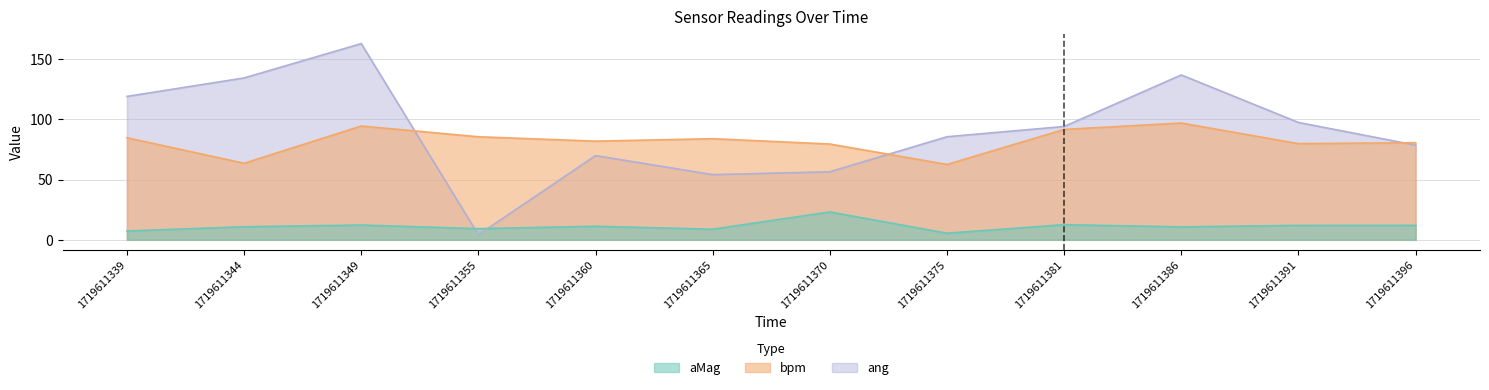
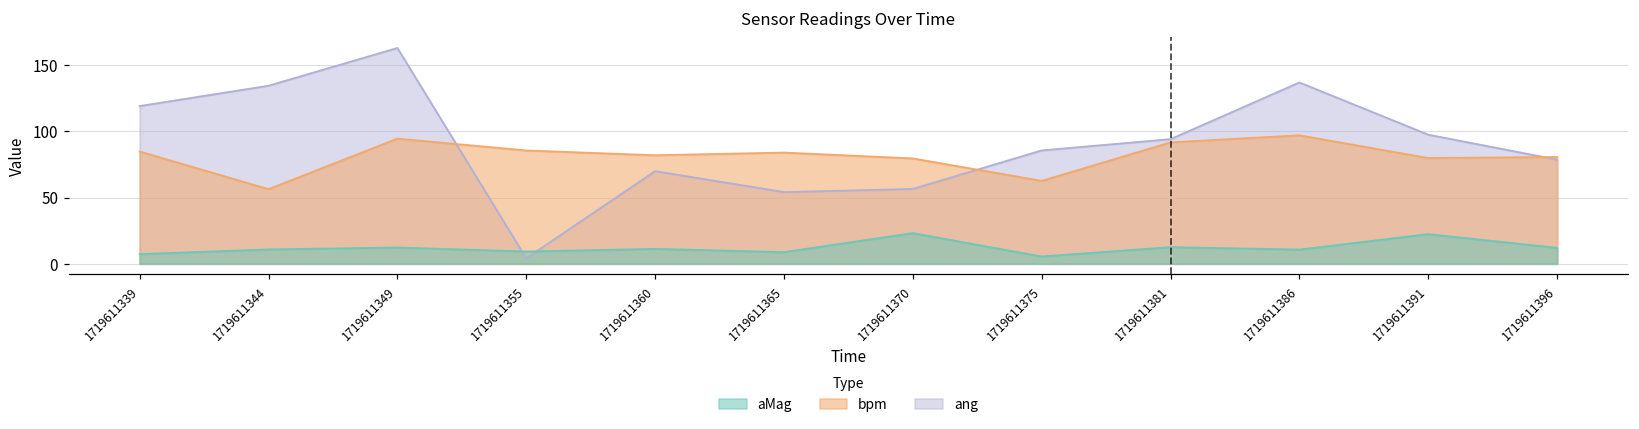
bpm, 1719611344: 64 -> 56
aMag, 1719611391: 12 -> 22
